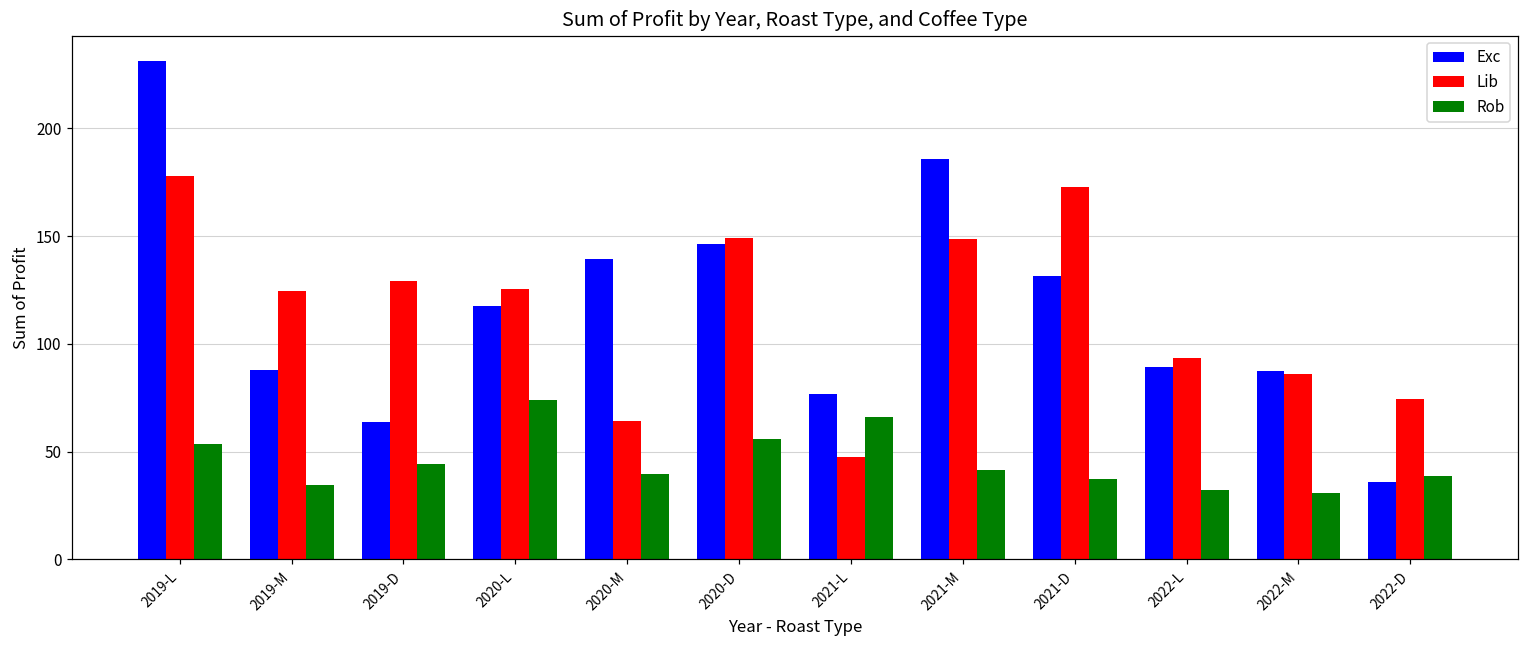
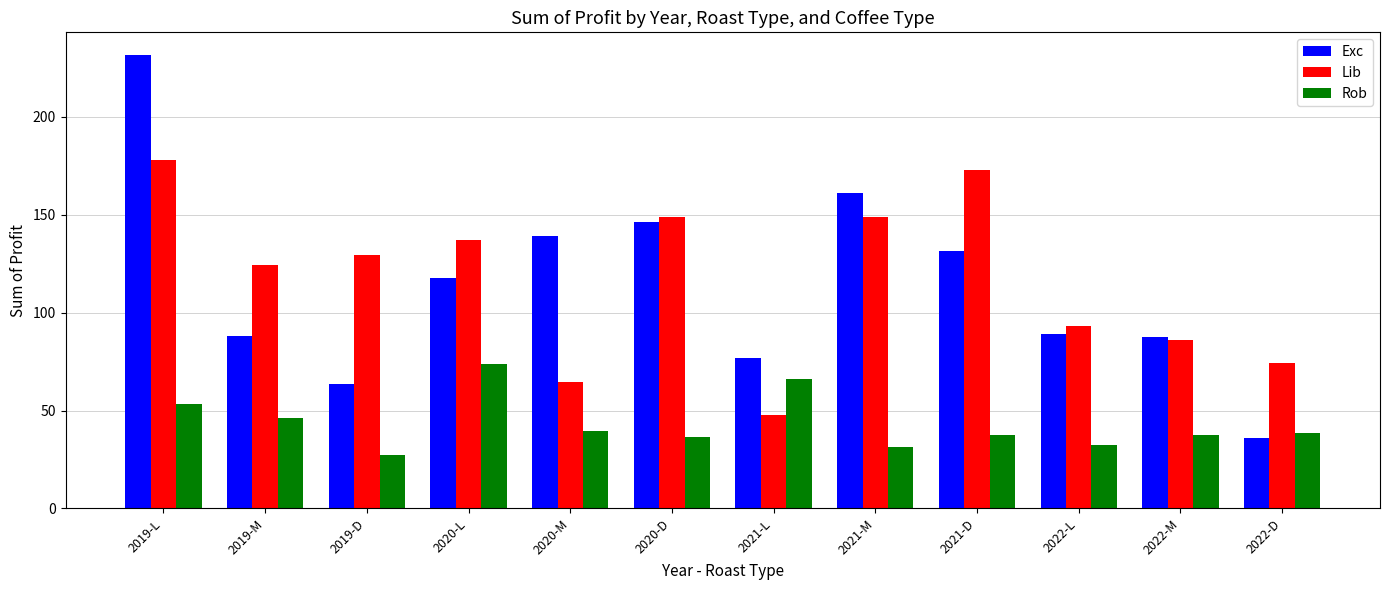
Rob, 2019-M: 35 -> 46
Rob, 2019-D: 44 -> 27
Lib, 2020-L: 125 -> 137
Rob, 2020-D: 56 -> 36
Exc, 2021-M: 186 -> 161
Rob, 2021-M: 41 -> 31
Rob, 2022-M: 31 -> 38
